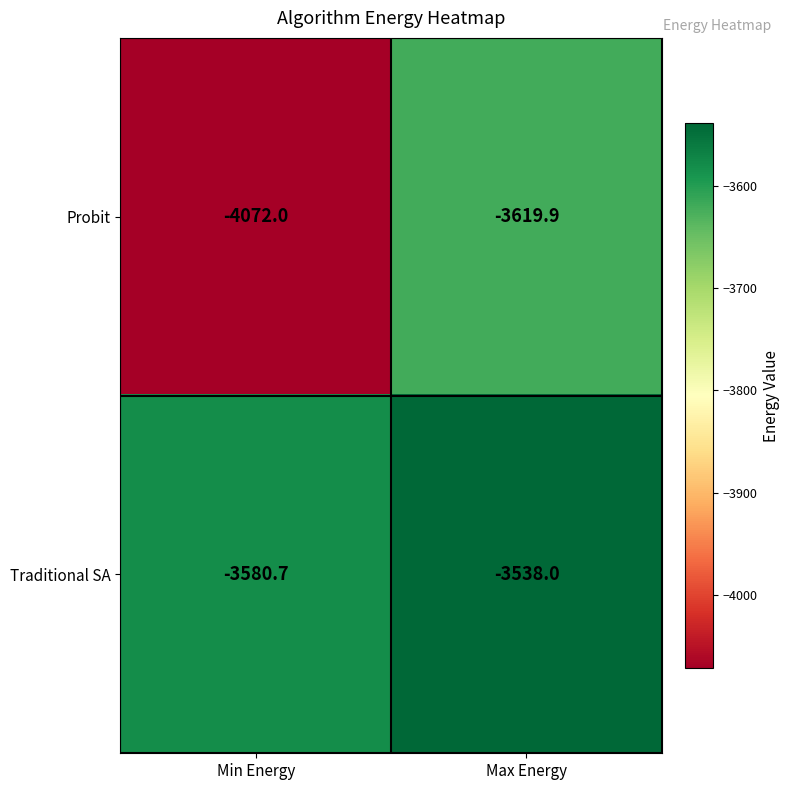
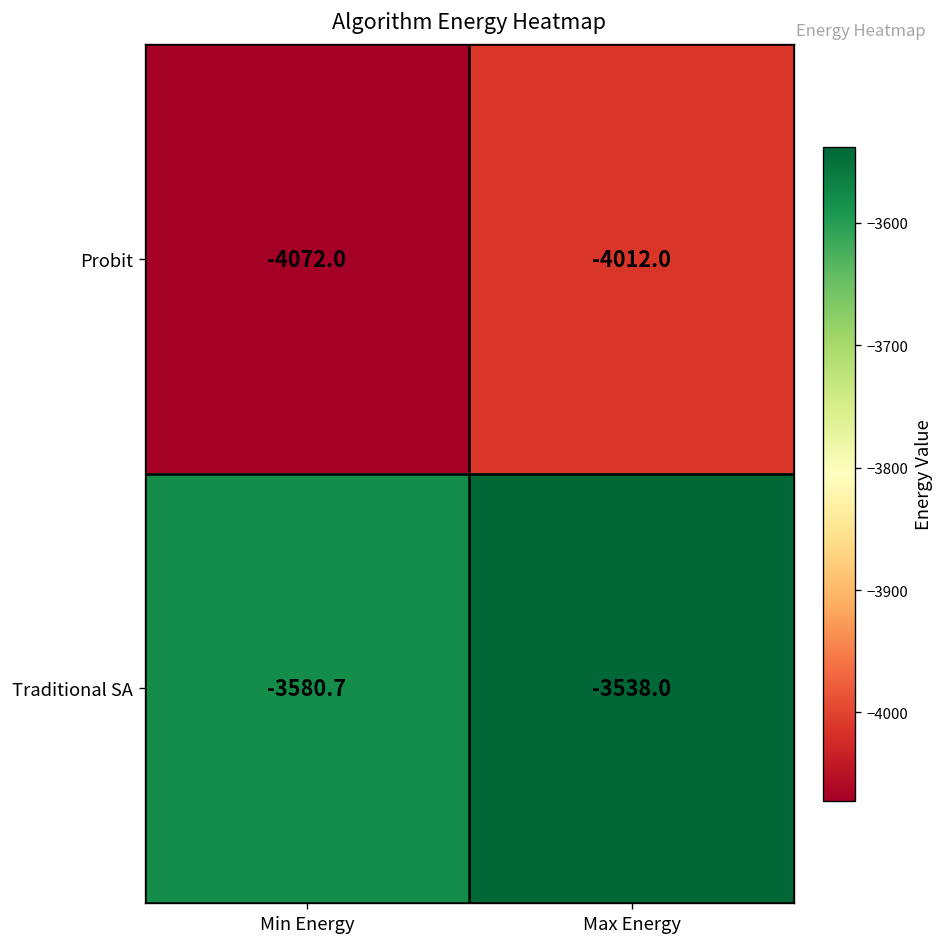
Probit, Max Energy: -3619.9 -> -4012.0
